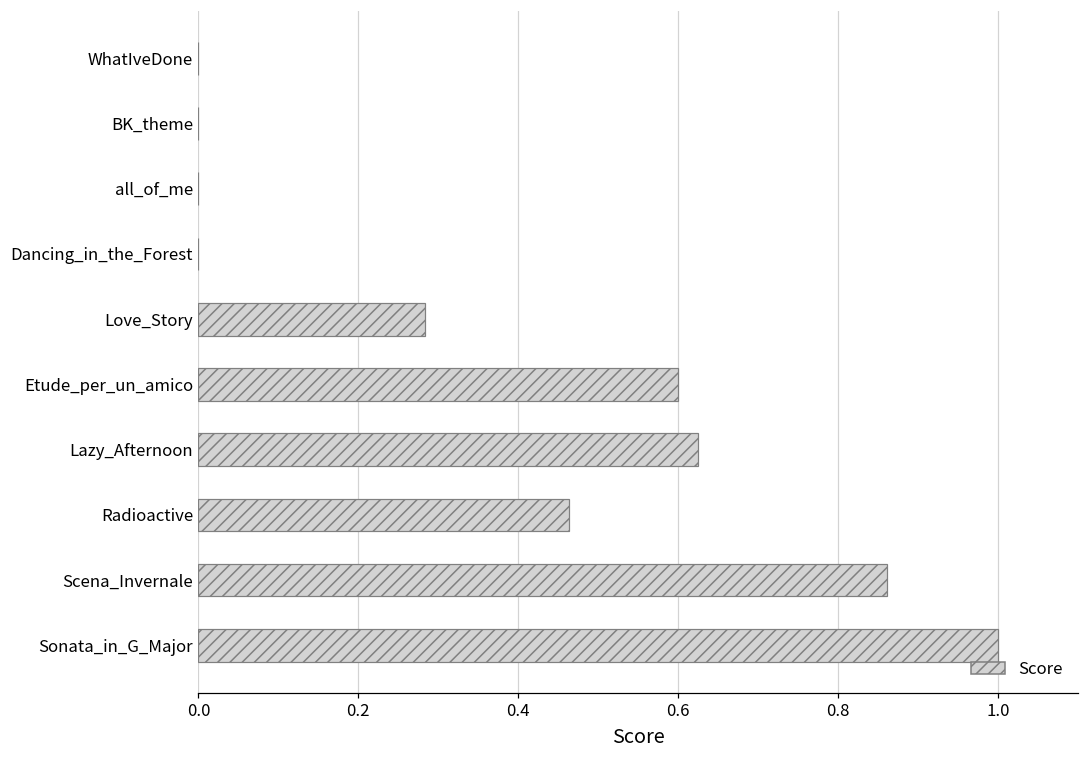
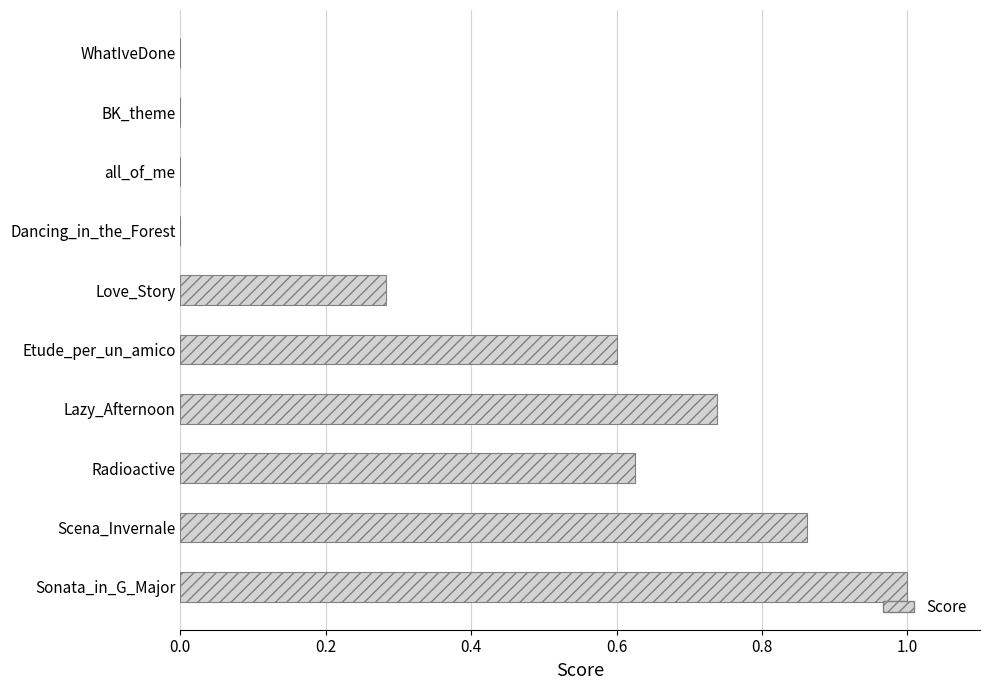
Lazy_Afternoon: 0.63 -> 0.74
Radioactive: 0.46 -> 0.63
